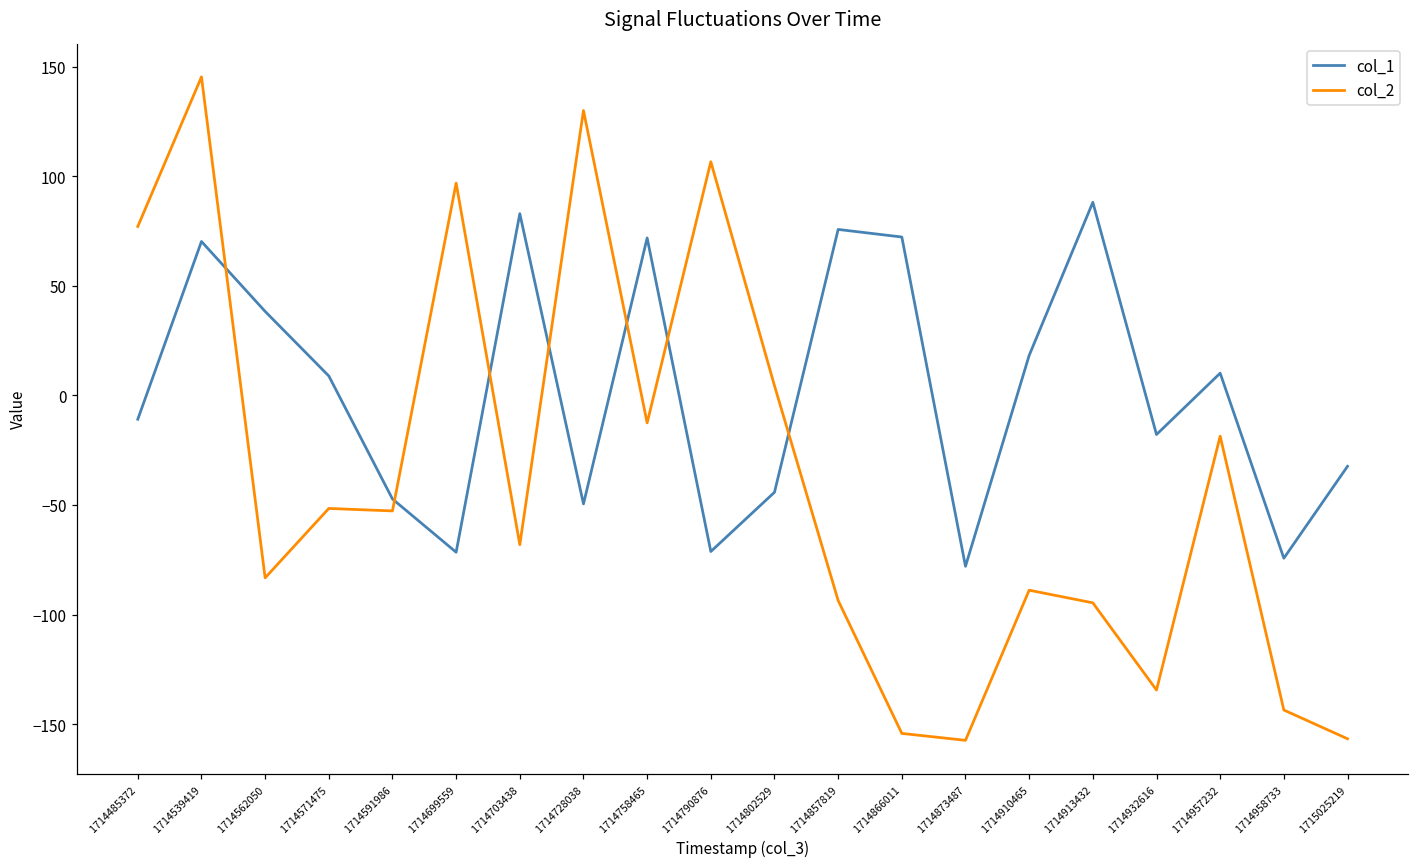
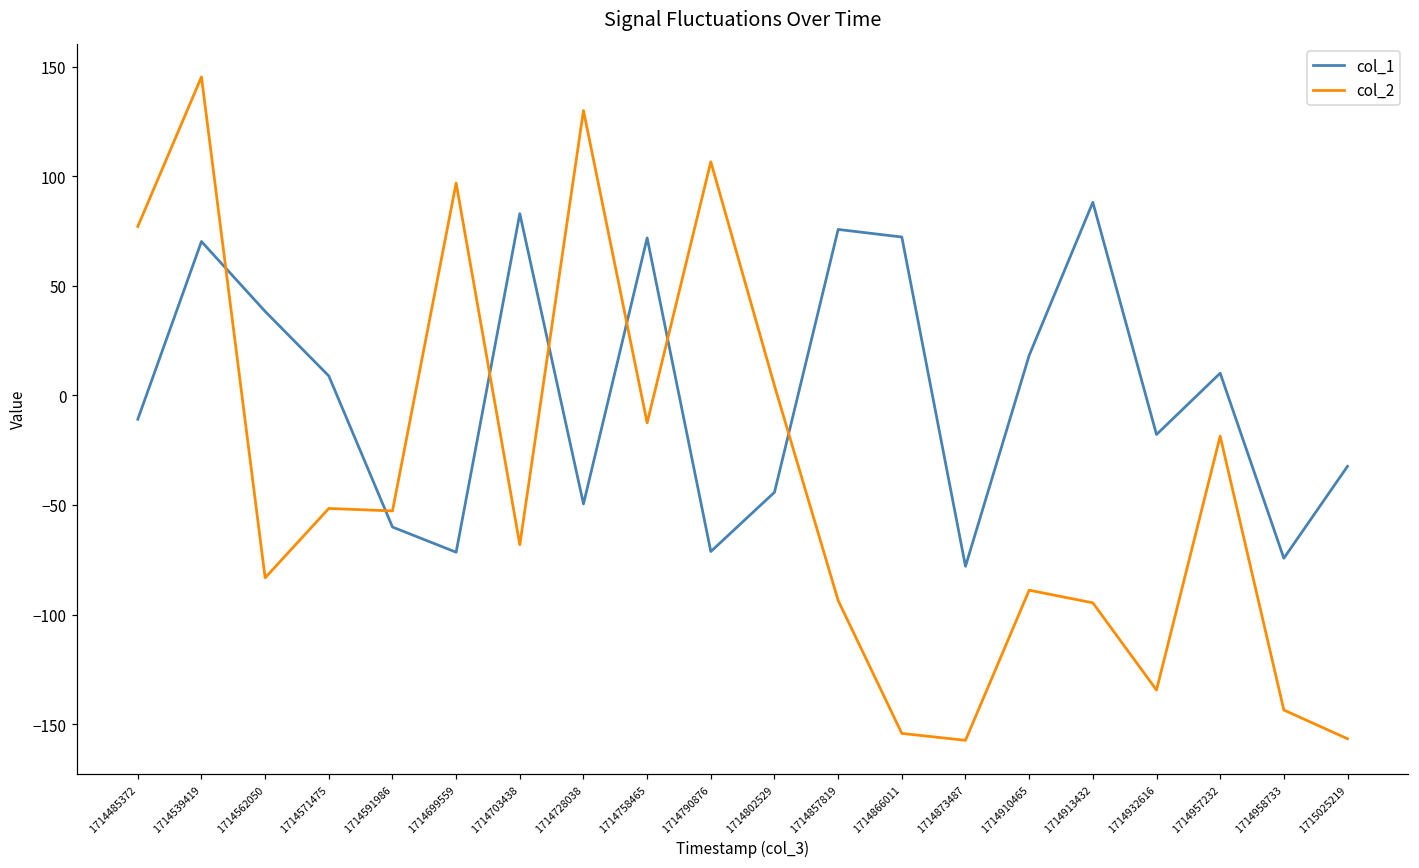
col_1, 1714591986: -47 -> -60
